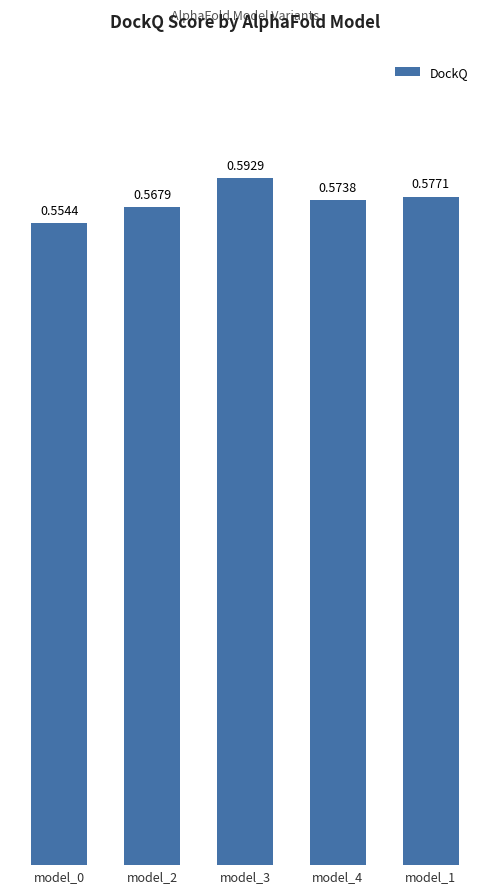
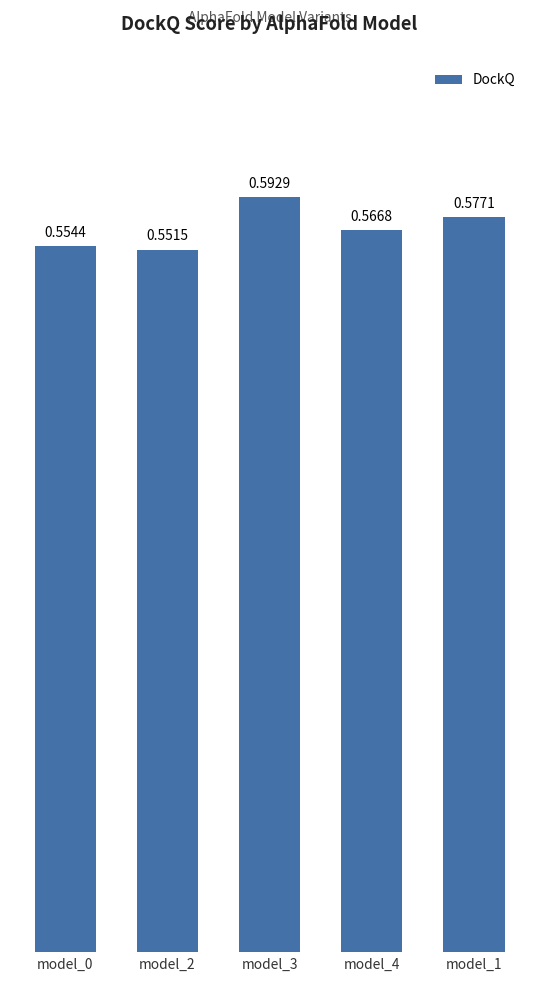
model_2: 0.5679 -> 0.5515
model_4: 0.5738 -> 0.5668
